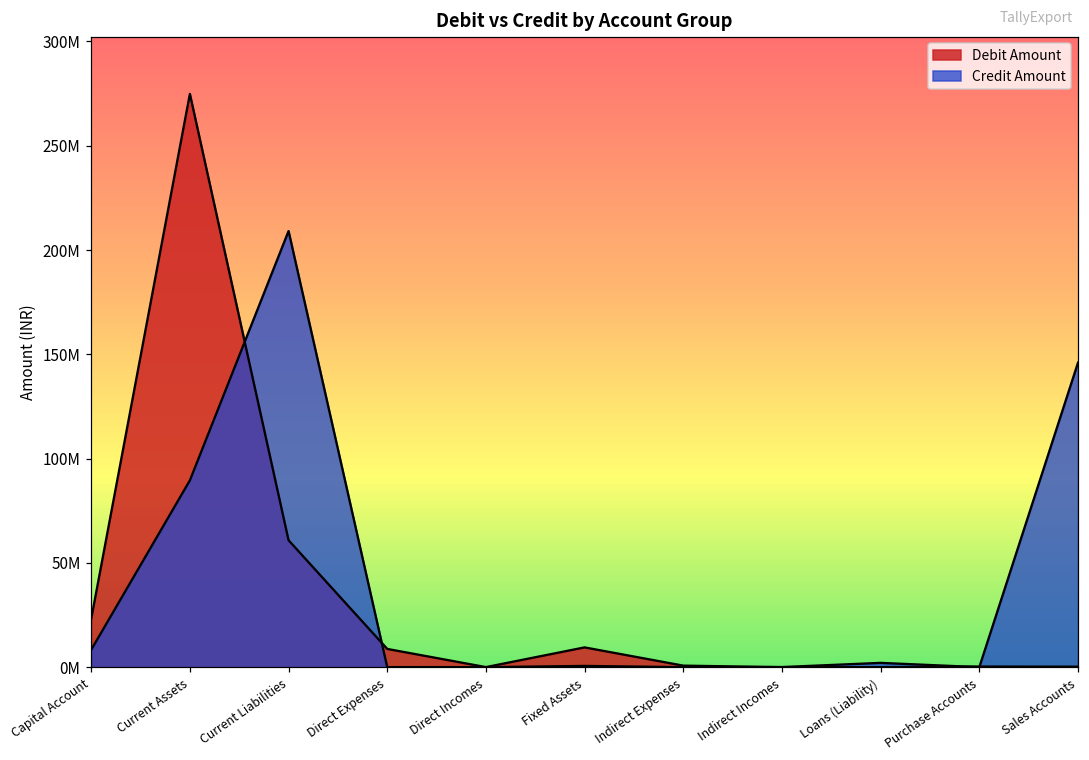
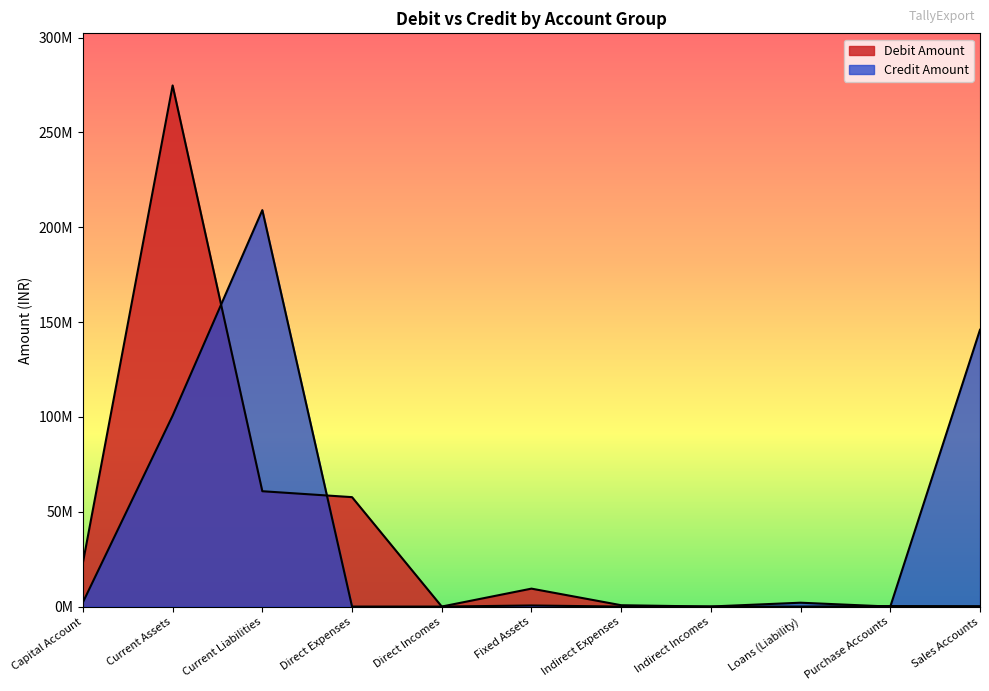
Credit Amount, Capital Account: 8000000 -> 2000000
Credit Amount, Current Assets: 90000000 -> 101000000
Debit Amount, Direct Expenses: 9000000 -> 58000000
